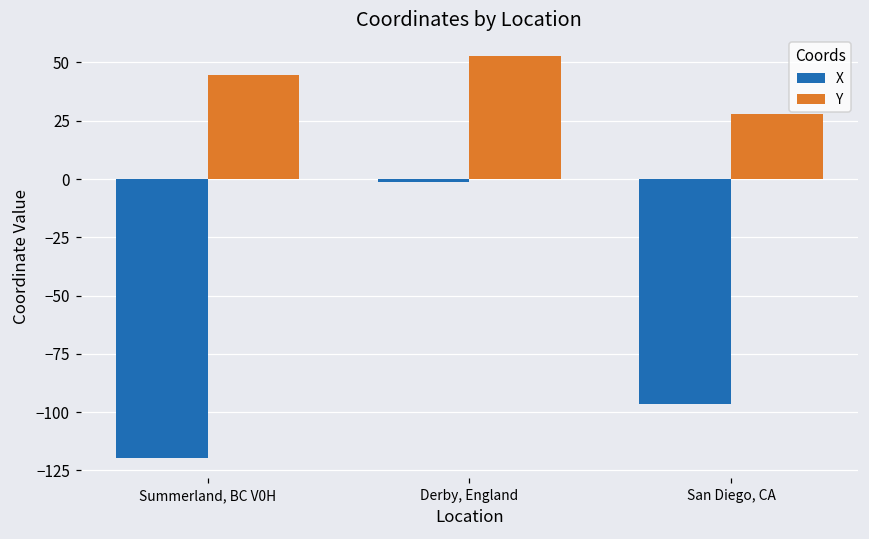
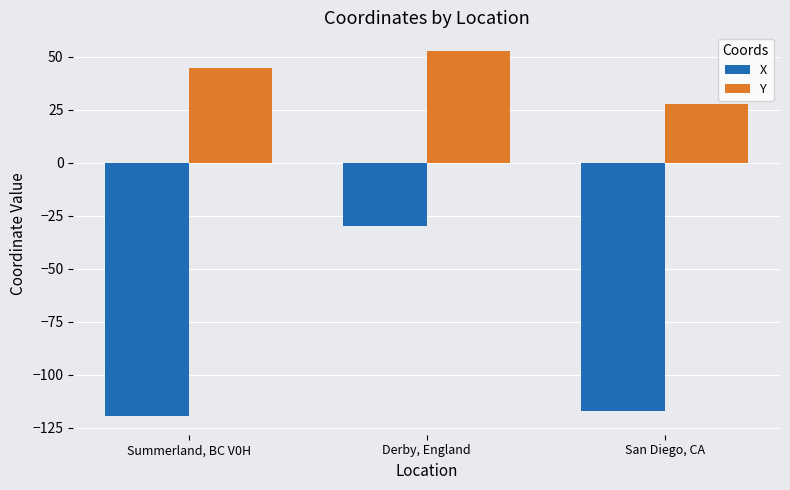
X, Derby, England: -1 -> -30
X, San Diego, CA: -96 -> -117
